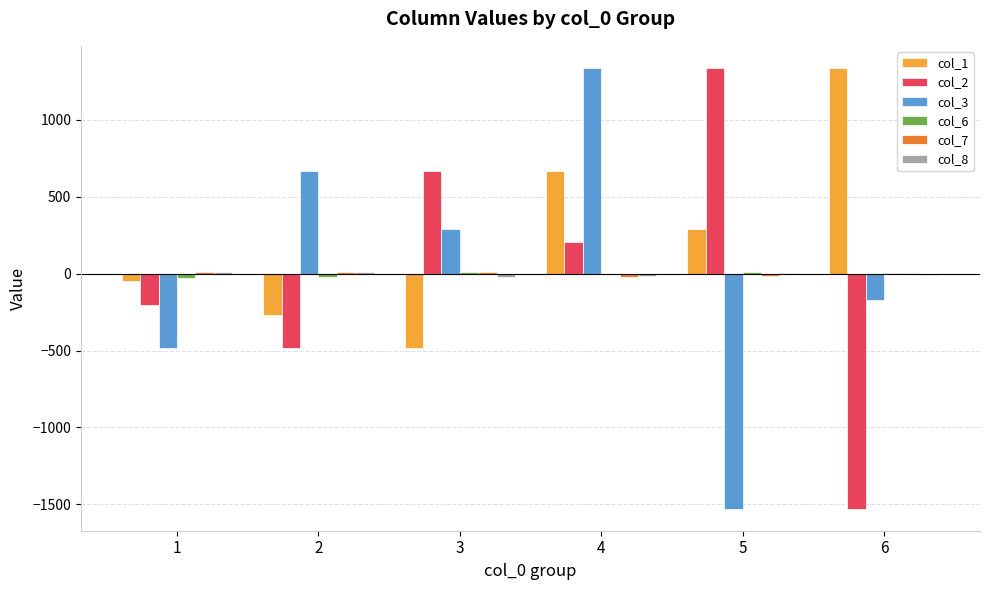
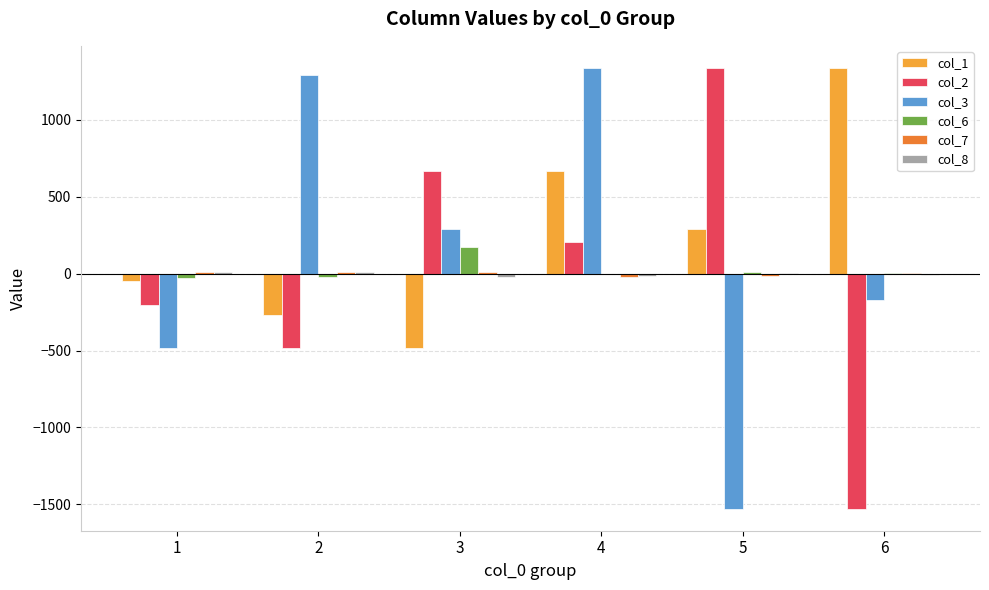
col_3, 2: 670 -> 1290
col_6, 3: 10 -> 170
